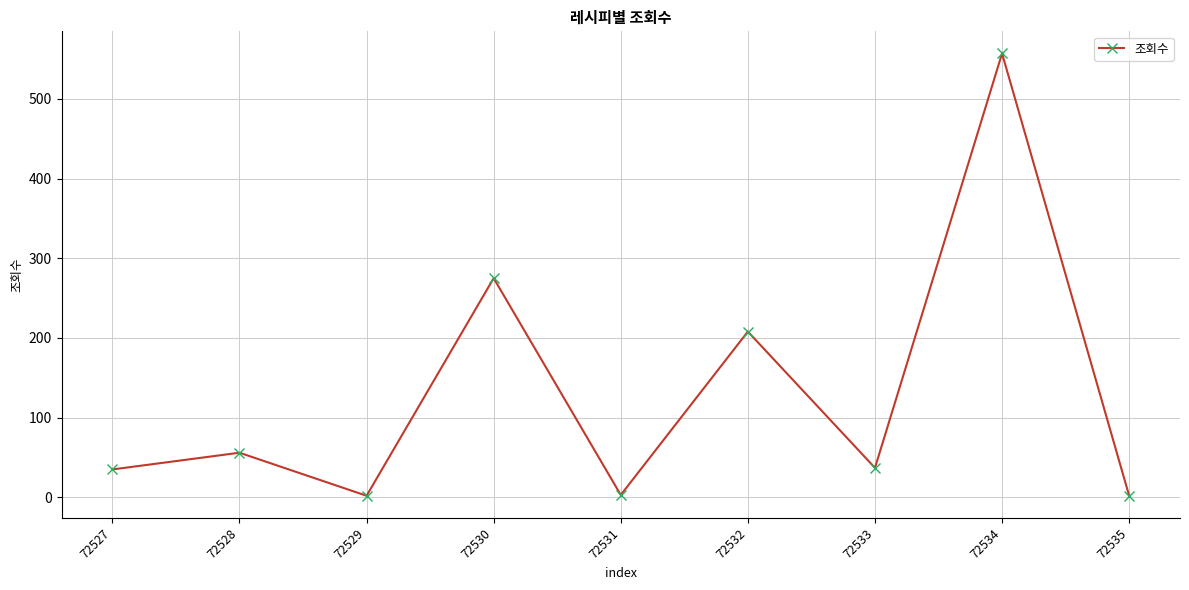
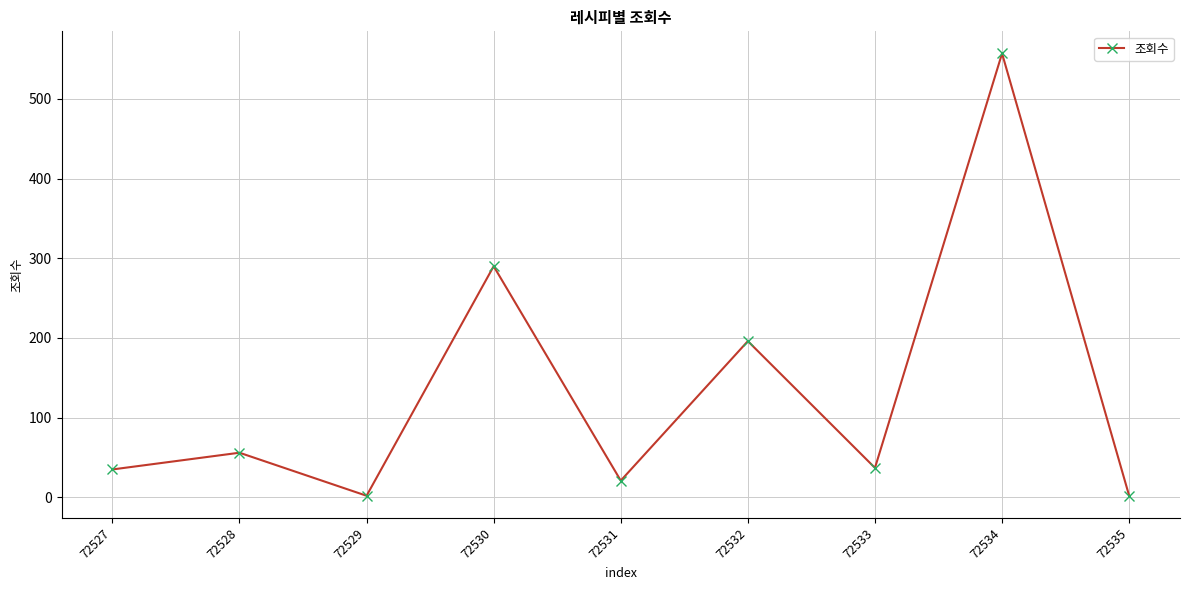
72530: 280 -> 290
72531: 0 -> 20
72532: 210 -> 200
